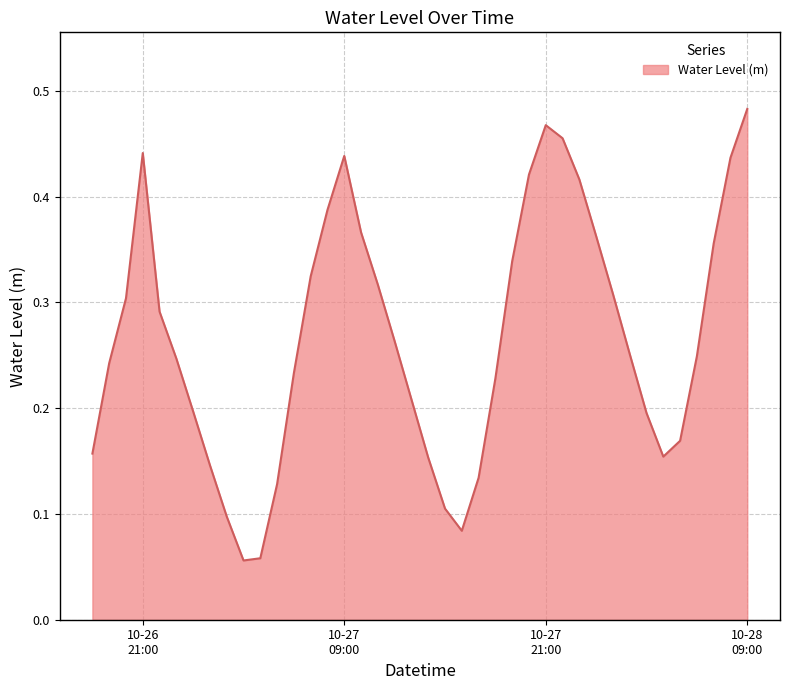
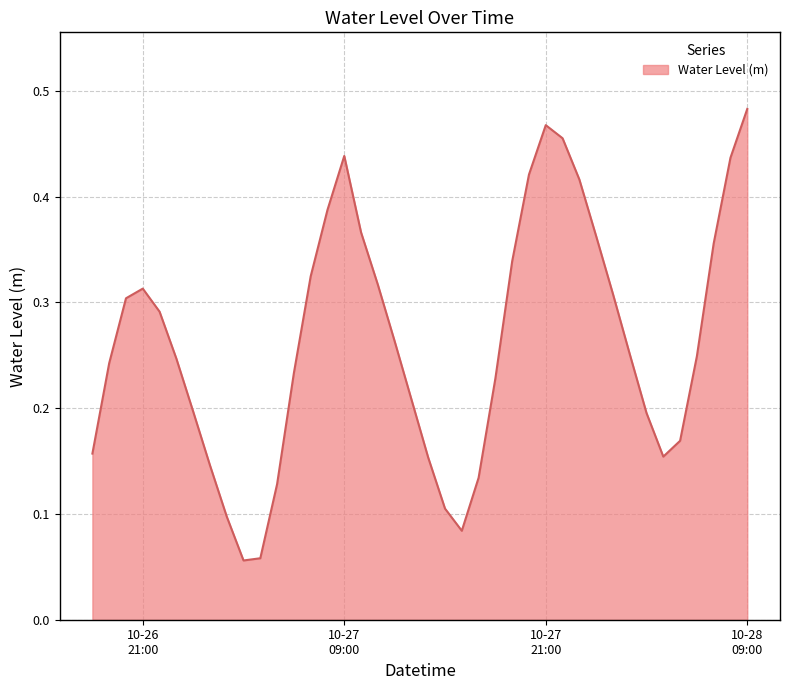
10-26 21:00: 0.441 -> 0.313
